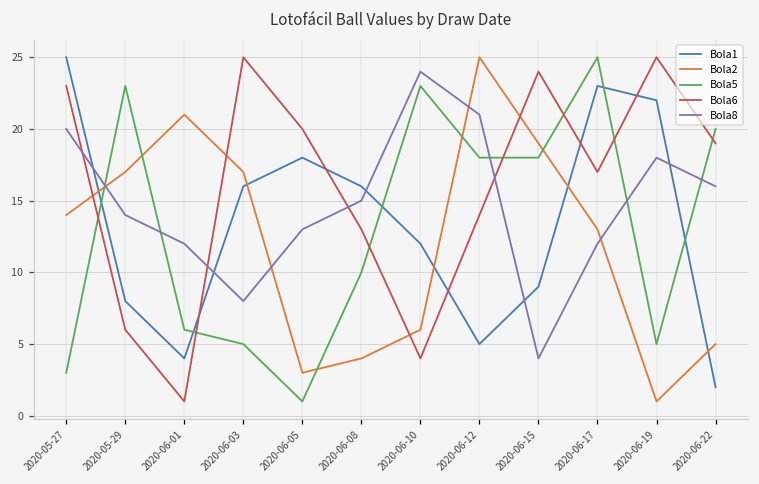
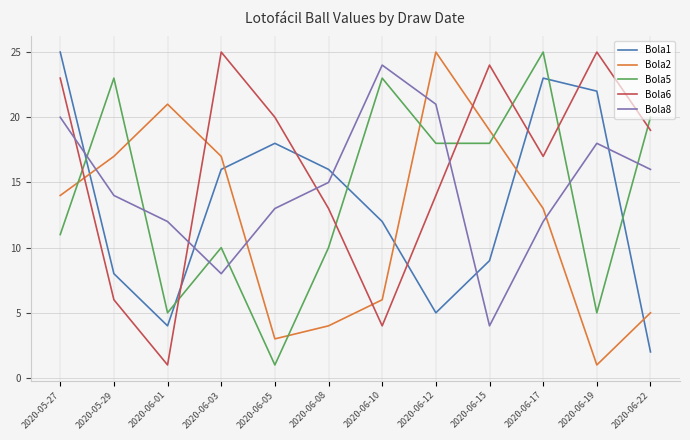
Bola5, 2020-05-27: 3 -> 11
Bola5, 2020-06-01: 6 -> 5
Bola5, 2020-06-03: 5 -> 10
